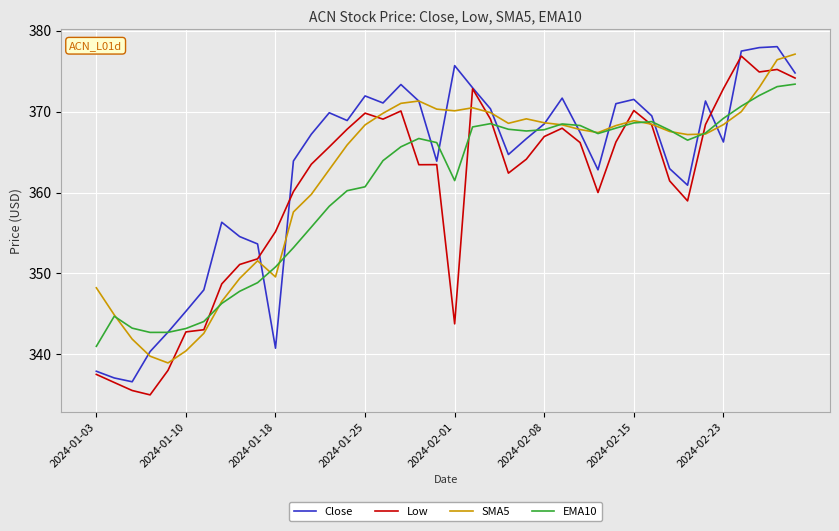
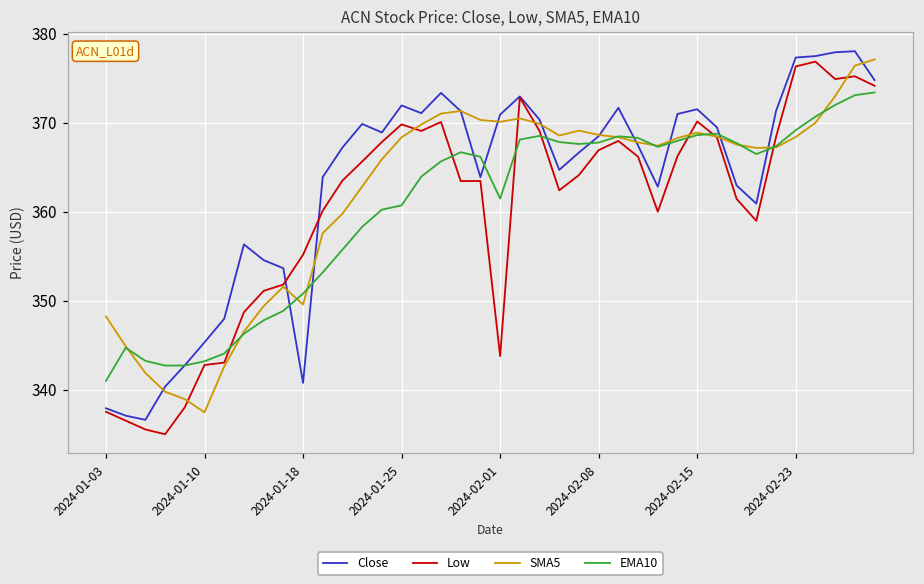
SMA5, 2024-01-10: 340 -> 337
Close, 2024-02-01: 376 -> 371
Close, 2024-02-23: 366 -> 377
Low, 2024-02-23: 373 -> 376
